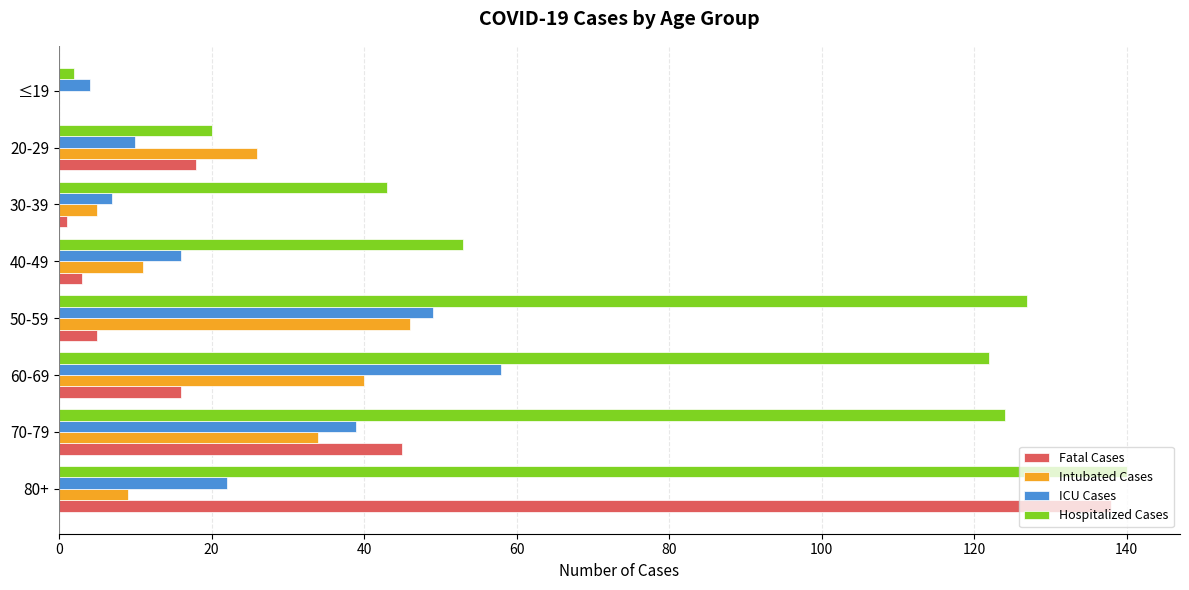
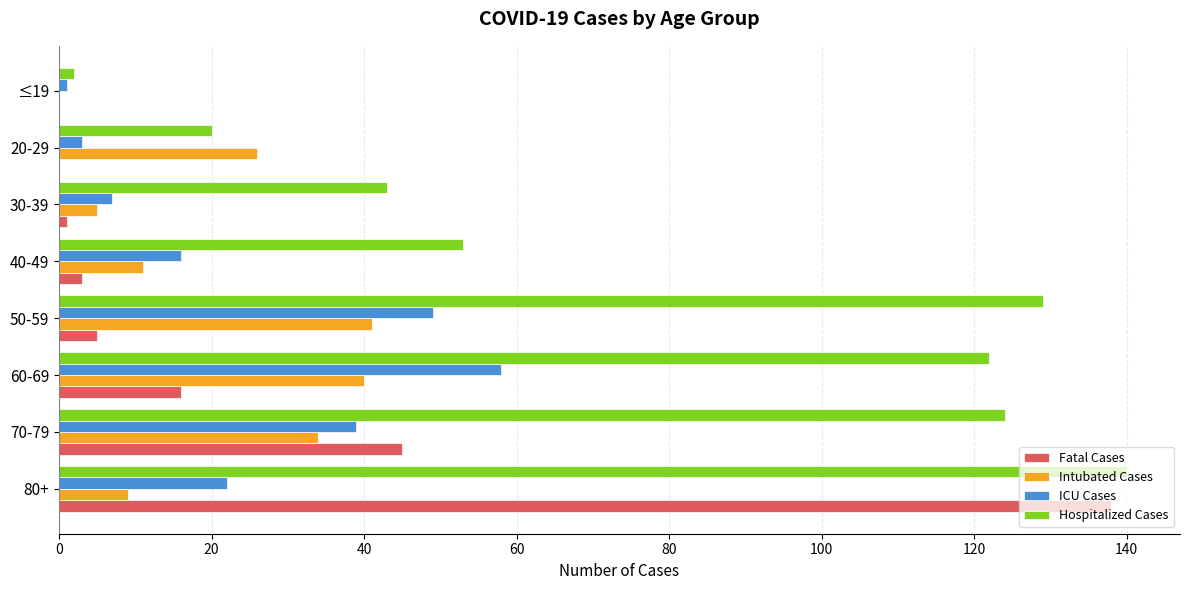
ICU Cases, ≤19: 4 -> 1
ICU Cases, 20-29: 10 -> 3
Fatal Cases, 20-29: 18 -> 0
Hospitalized Cases, 50-59: 127 -> 129
Intubated Cases, 50-59: 46 -> 41
